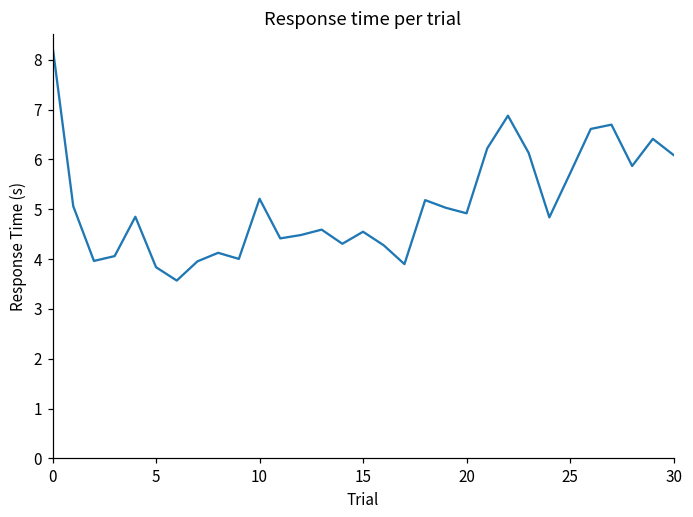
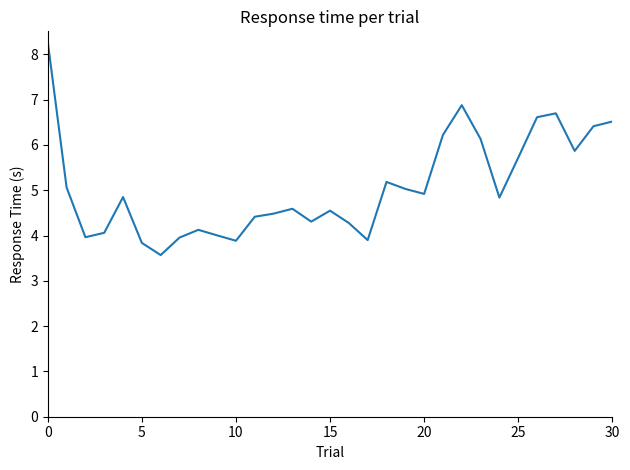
10: 5.2 -> 3.9
30: 6.1 -> 6.5
